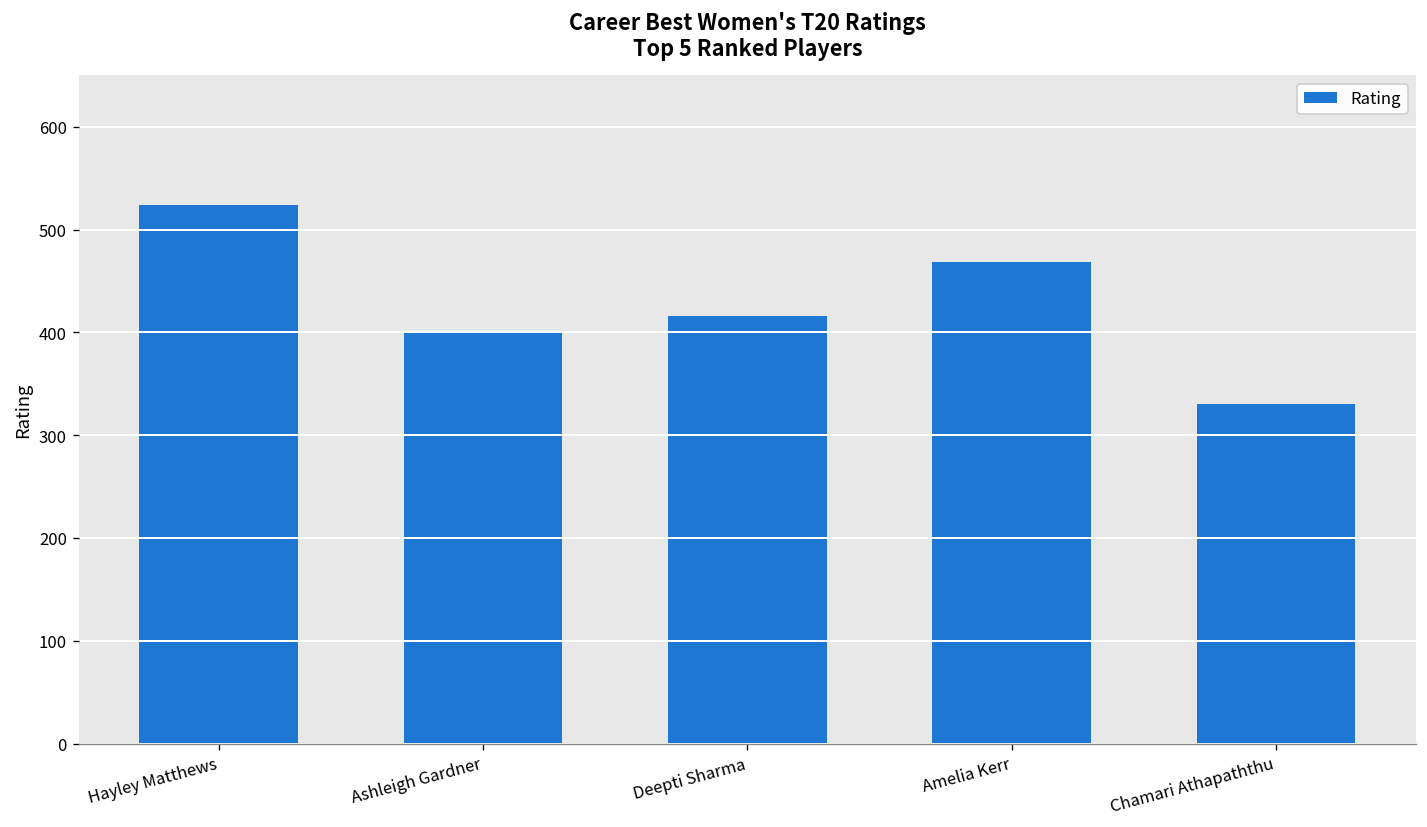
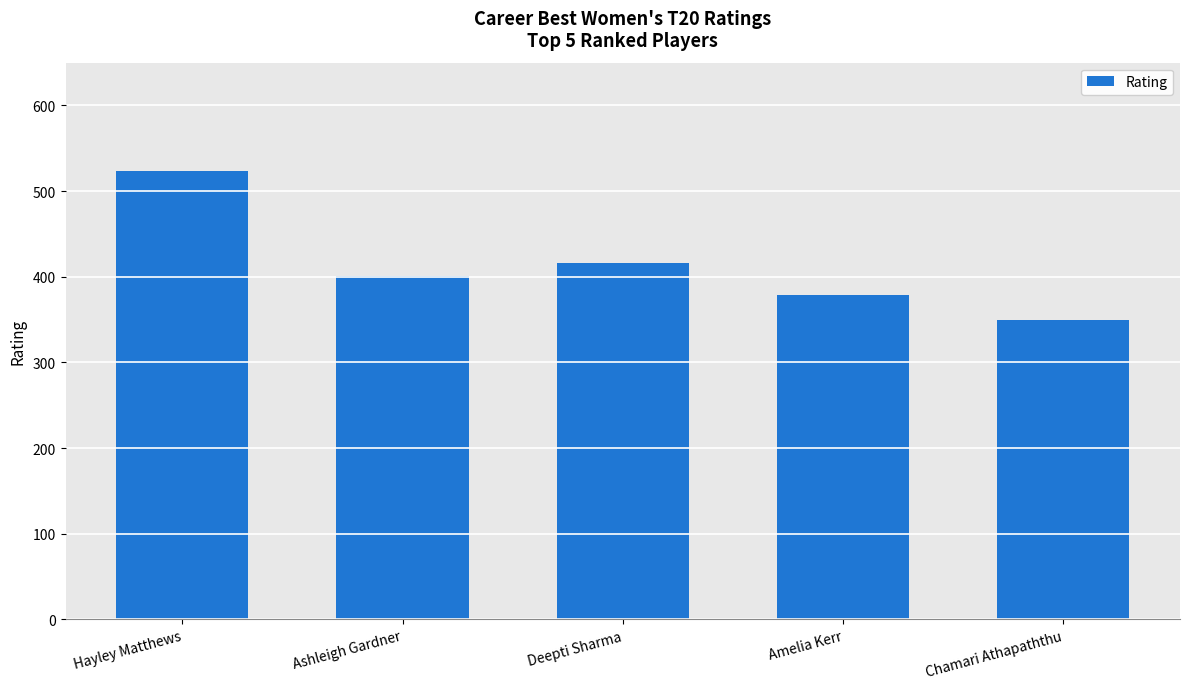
Amelia Kerr: 470 -> 380
Chamari Athapaththu: 330 -> 350
